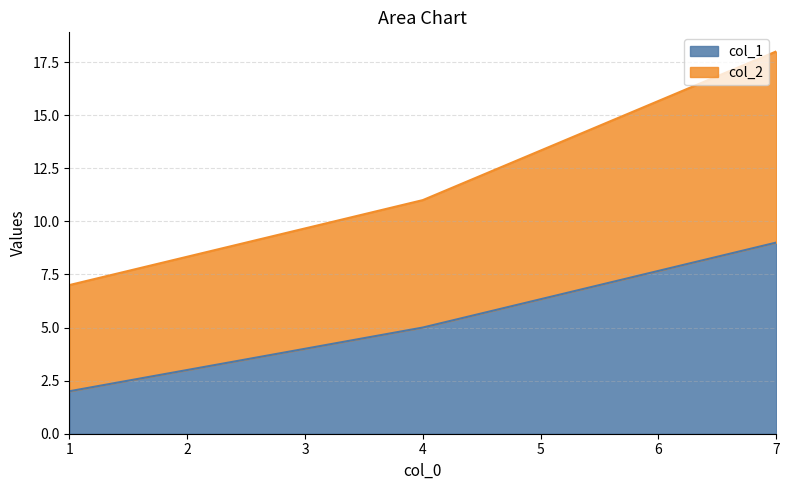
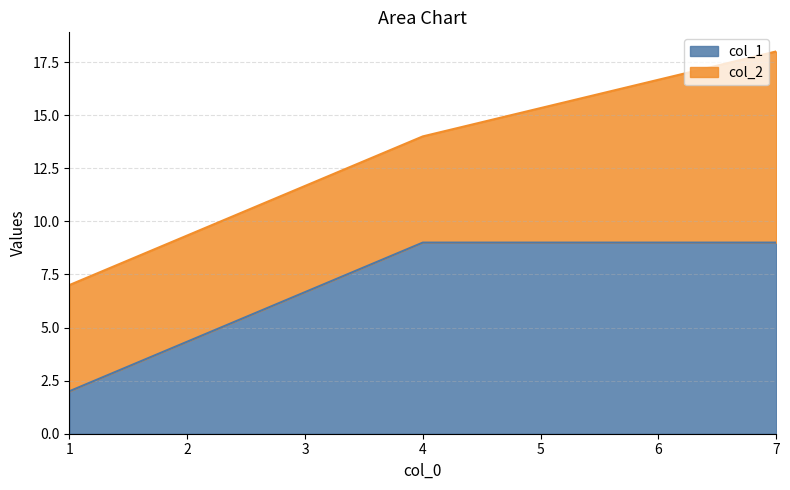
col_1, 4: 5 -> 9
col_2, 4: 6 -> 5
